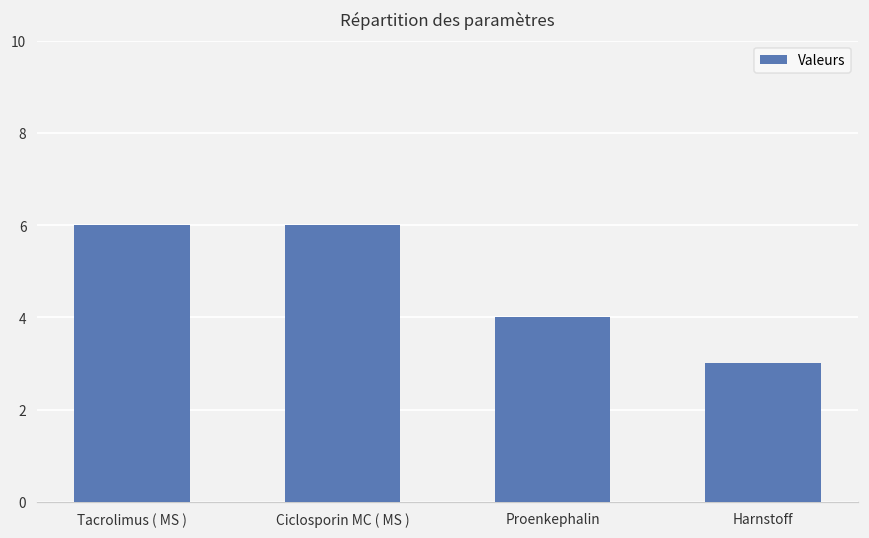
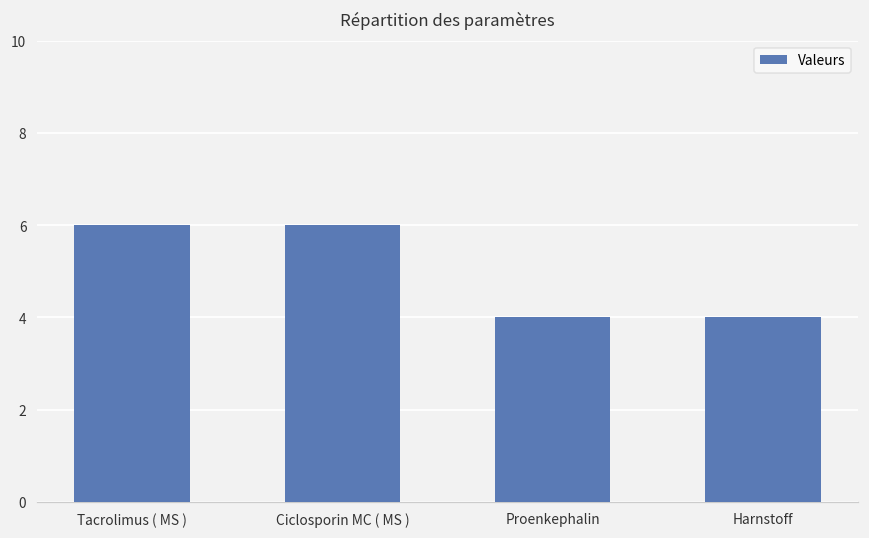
Harnstoff: 3 -> 4
